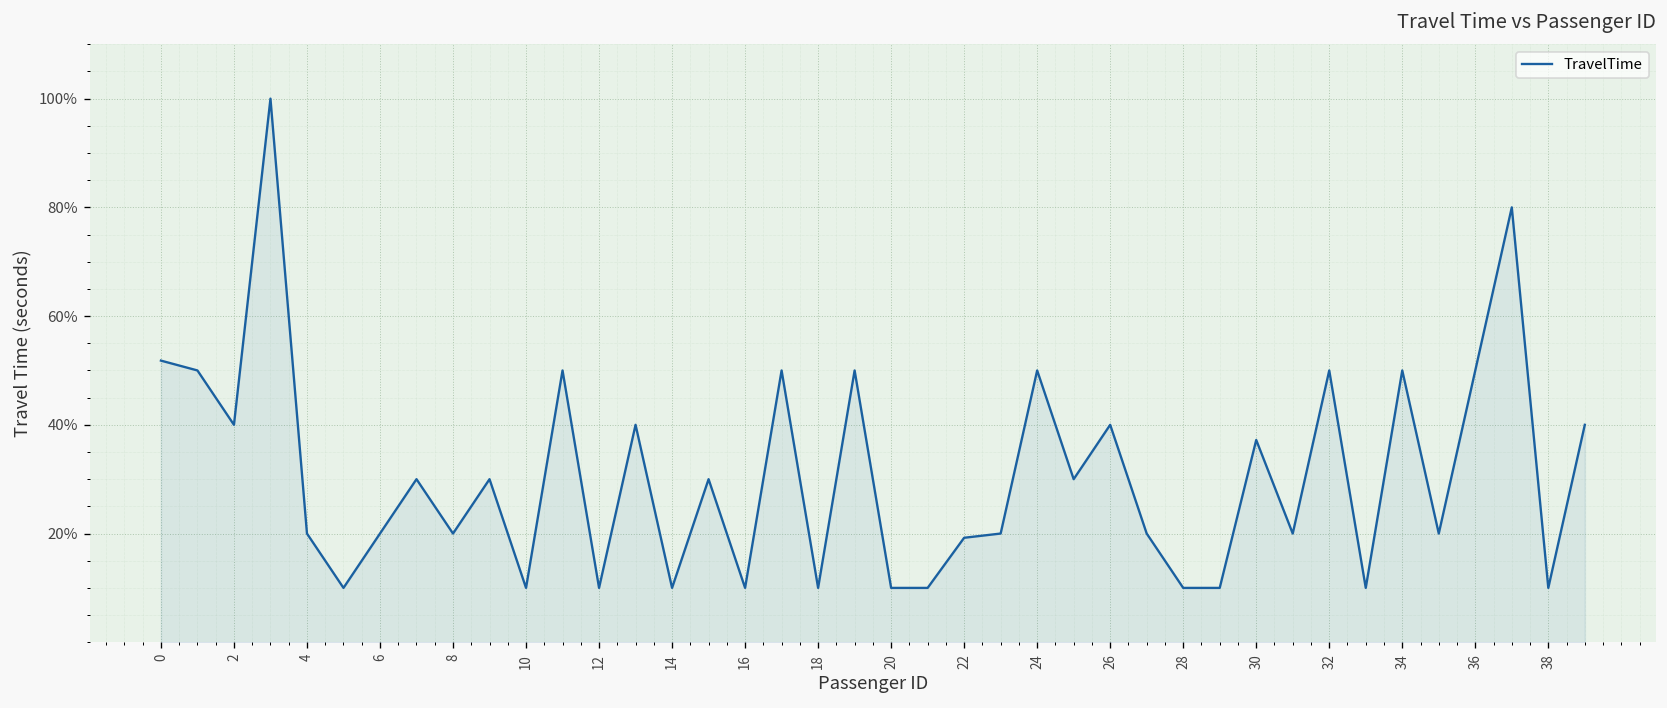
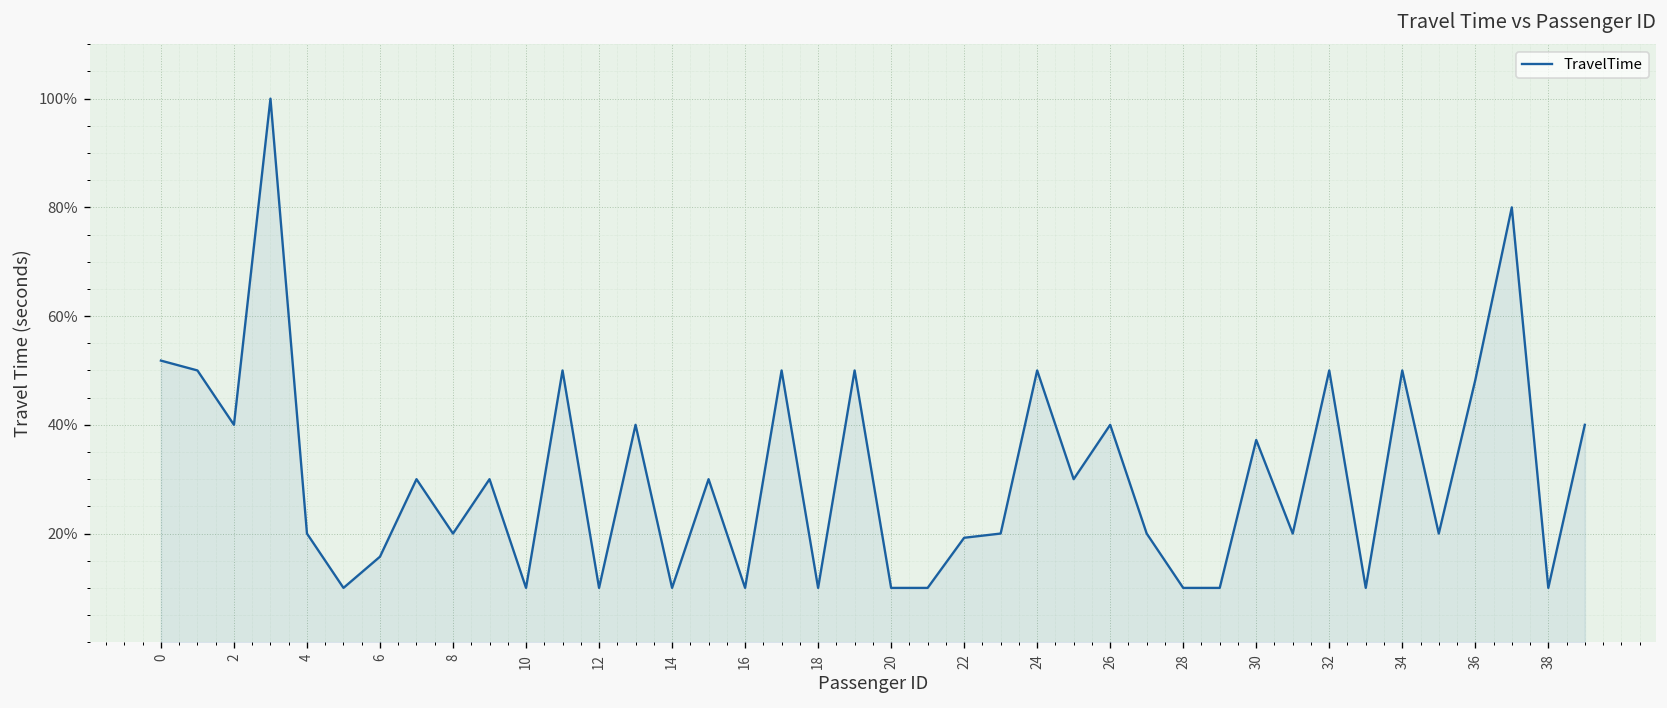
6: 20% -> 16%
36: 50% -> 48%
